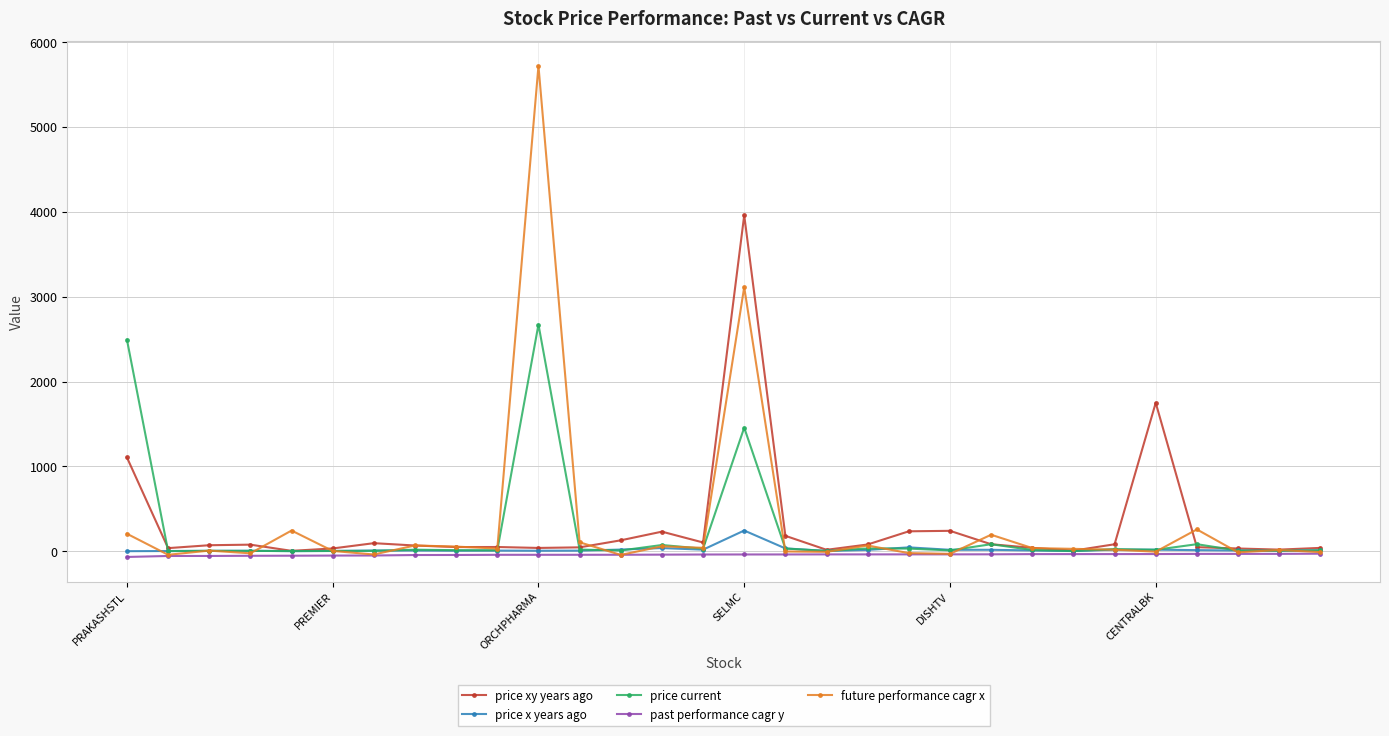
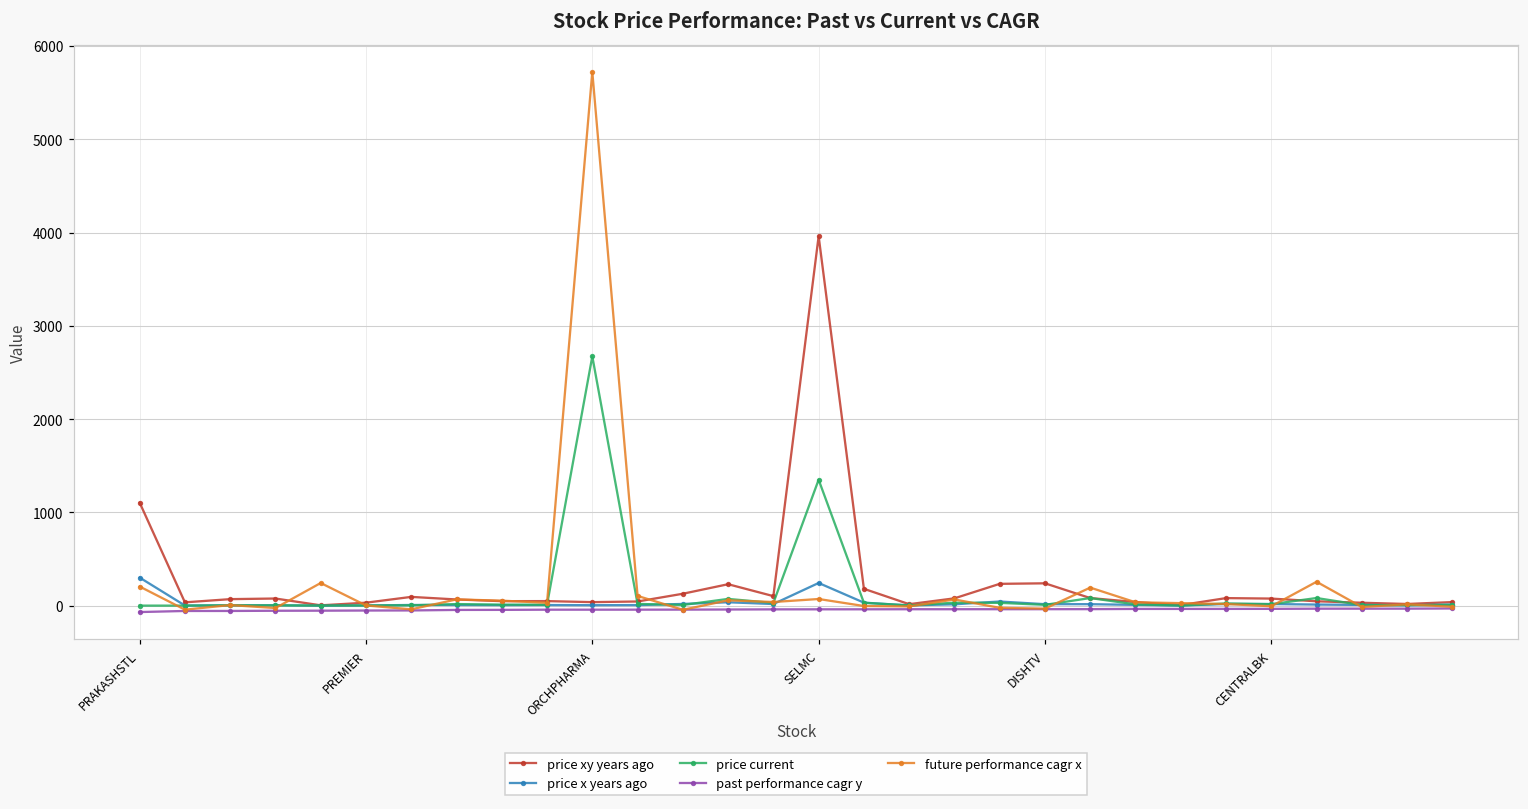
price x years ago, PRAKASHSTL: 0 -> 300
price current, PRAKASHSTL: 2500 -> 0
price current, SELMC: 1500 -> 1400
future performance cagr x, SELMC: 3100 -> 100
price xy years ago, CENTRALBK: 1700 -> 100
